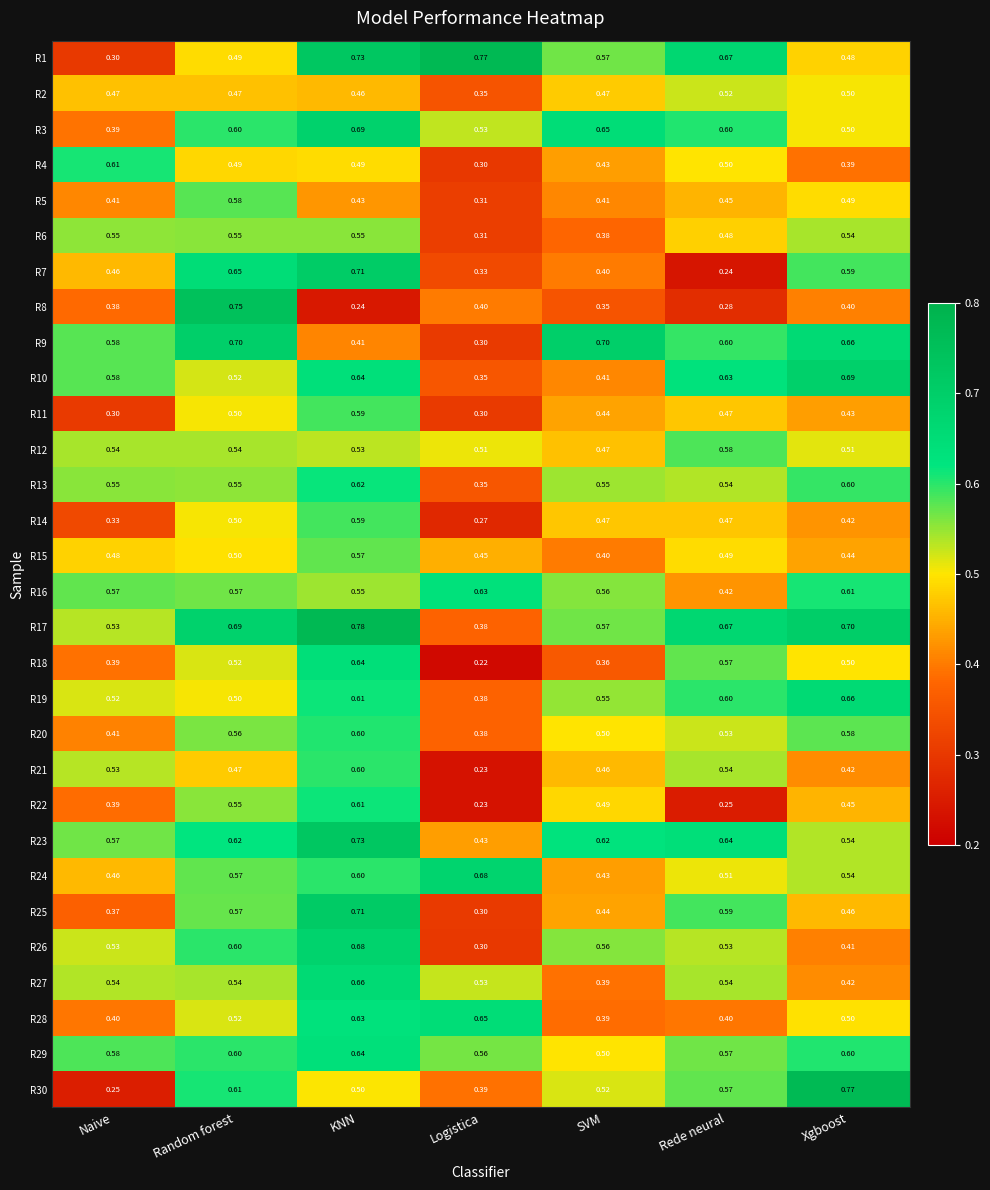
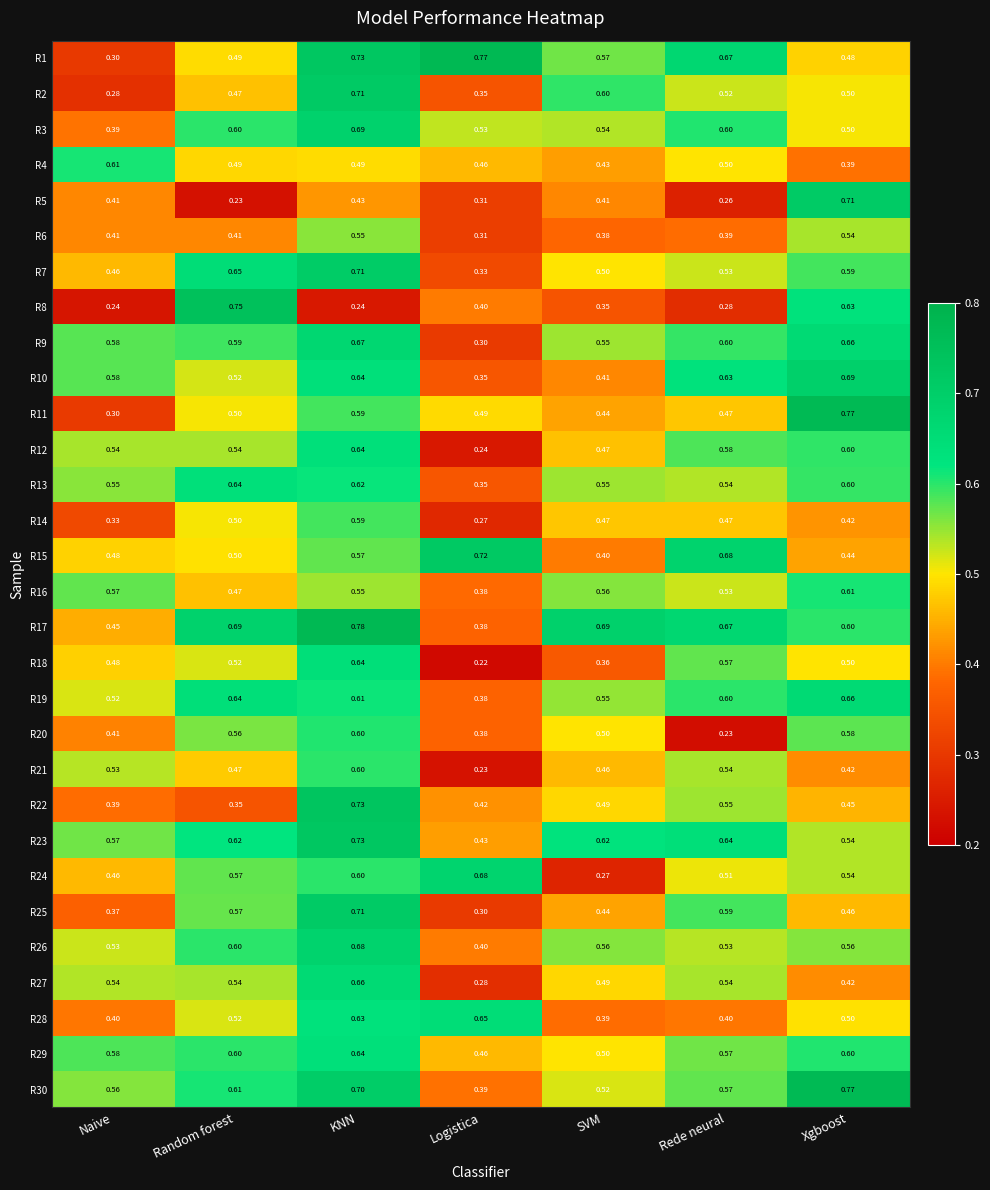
R2, Naive: 0.47 -> 0.28
R2, KNN: 0.46 -> 0.71
R2, SVM: 0.47 -> 0.60
R3, SVM: 0.65 -> 0.54
R4, Logistica: 0.30 -> 0.46
R5, Random forest: 0.58 -> 0.23
R5, Rede neural: 0.45 -> 0.26
R5, Xgboost: 0.49 -> 0.71
R6, Naive: 0.55 -> 0.41
R6, Random forest: 0.55 -> 0.41
R6, Rede neural: 0.48 -> 0.39
R7, SVM: 0.40 -> 0.50
R7, Rede neural: 0.24 -> 0.53
R8, Naive: 0.38 -> 0.24
R8, Xgboost: 0.40 -> 0.63
R9, Random forest: 0.70 -> 0.59
R9, KNN: 0.41 -> 0.67
R9, SVM: 0.70 -> 0.55
R11, Logistica: 0.30 -> 0.49
R11, Xgboost: 0.43 -> 0.77
R12, KNN: 0.53 -> 0.64
R12, Logistica: 0.51 -> 0.24
R12, Xgboost: 0.51 -> 0.60
R13, Random forest: 0.55 -> 0.64
R15, Logistica: 0.45 -> 0.72
R15, Rede neural: 0.49 -> 0.68
R16, Random forest: 0.57 -> 0.47
R16, Logistica: 0.63 -> 0.38
R16, Rede neural: 0.42 -> 0.53
R17, Naive: 0.53 -> 0.45
R17, SVM: 0.57 -> 0.69
R17, Xgboost: 0.70 -> 0.60
R18, Naive: 0.39 -> 0.48
R19, Random forest: 0.50 -> 0.64
R20, Rede neural: 0.53 -> 0.23
R22, Random forest: 0.55 -> 0.35
R22, KNN: 0.61 -> 0.73
R22, Logistica: 0.23 -> 0.42
R22, Rede neural: 0.25 -> 0.55
R24, SVM: 0.43 -> 0.27
R26, Logistica: 0.30 -> 0.40
R26, Xgboost: 0.41 -> 0.56
R27, Logistica: 0.53 -> 0.28
R27, SVM: 0.39 -> 0.49
R29, Logistica: 0.56 -> 0.46
R30, Naive: 0.25 -> 0.56
R30, KNN: 0.50 -> 0.70
